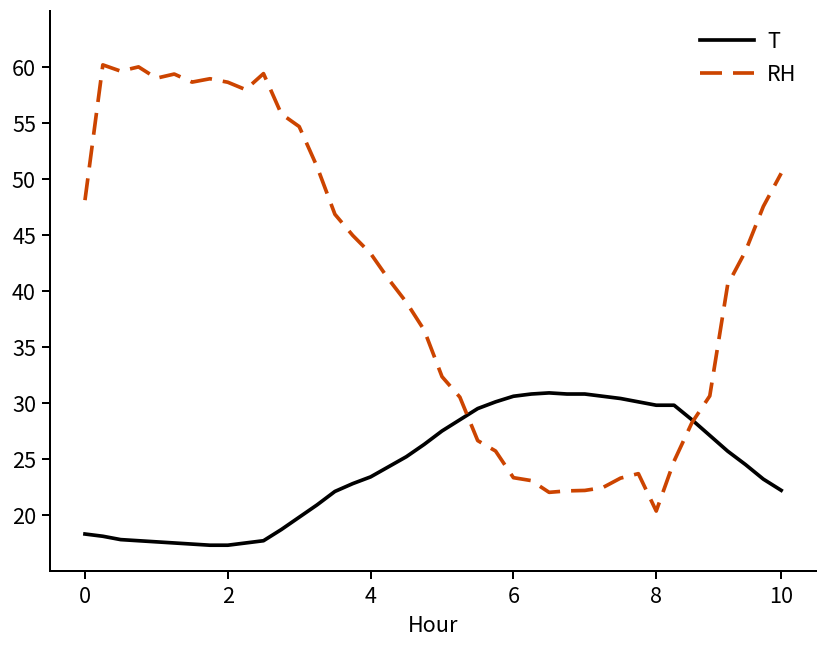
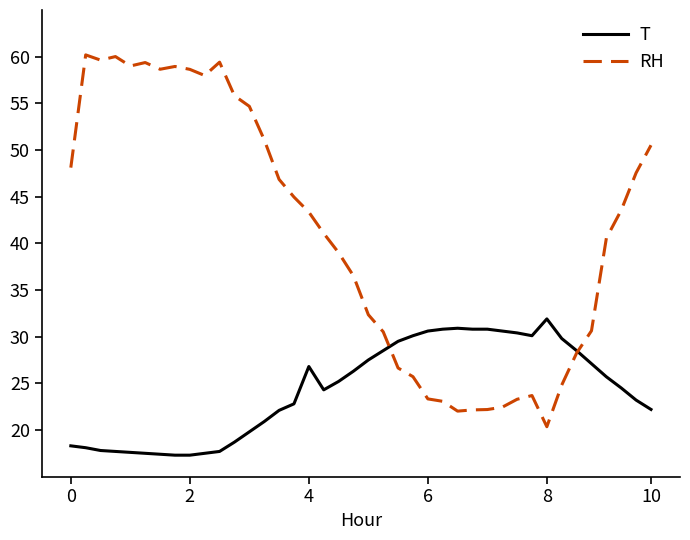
T, 4: 23 -> 27
T, 8: 30 -> 32
